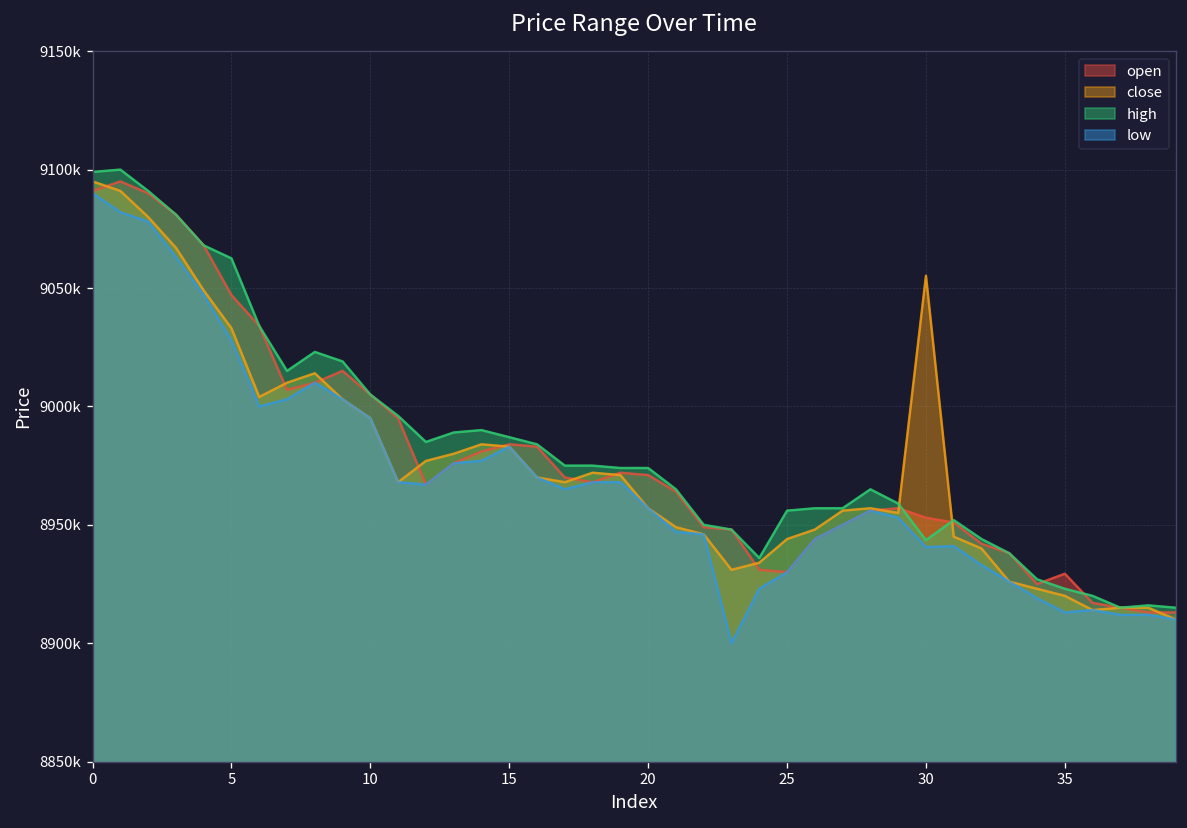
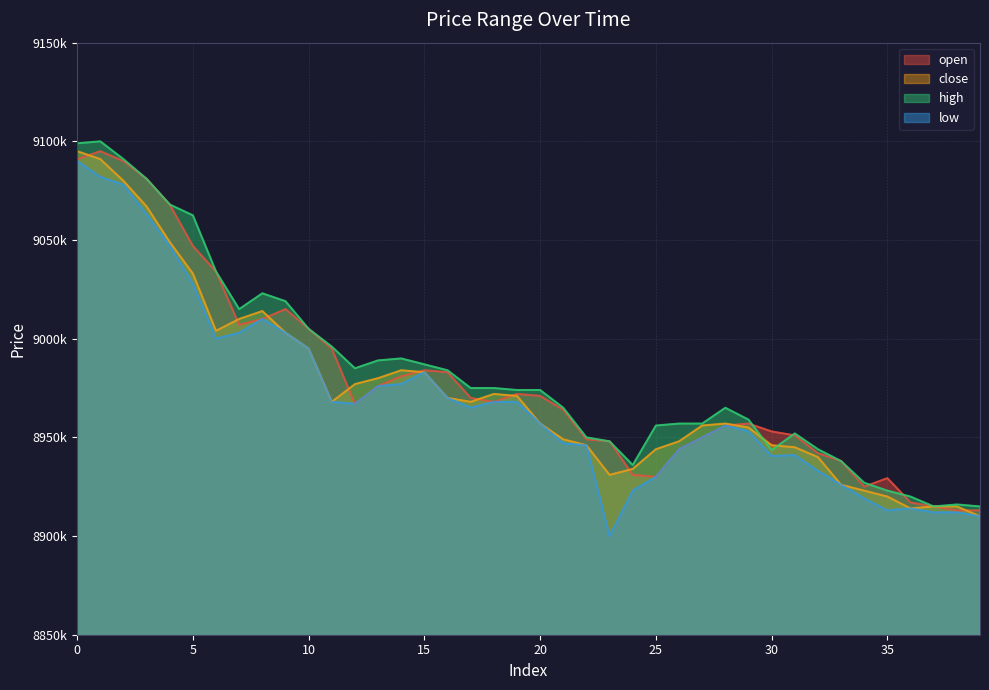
close, 30: 9055000 -> 8946000
